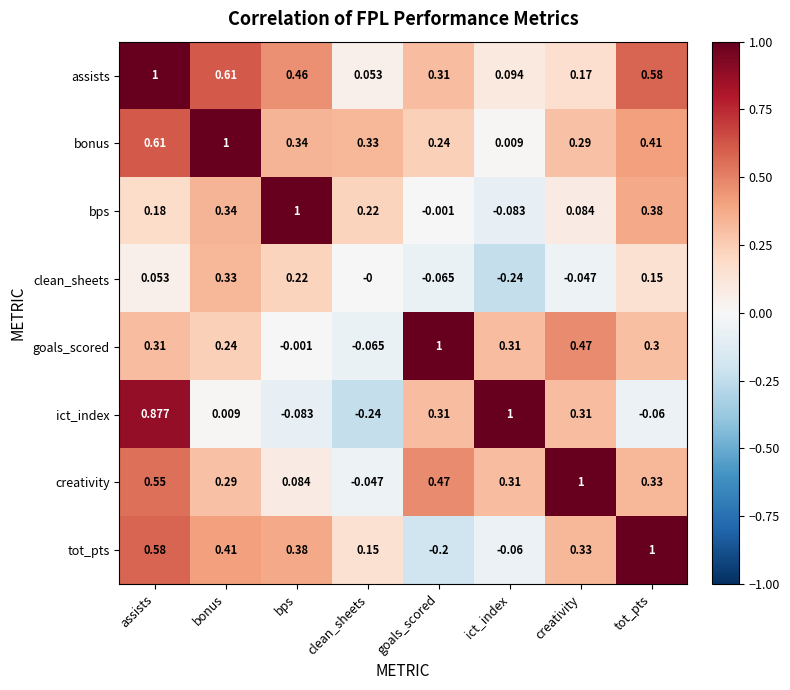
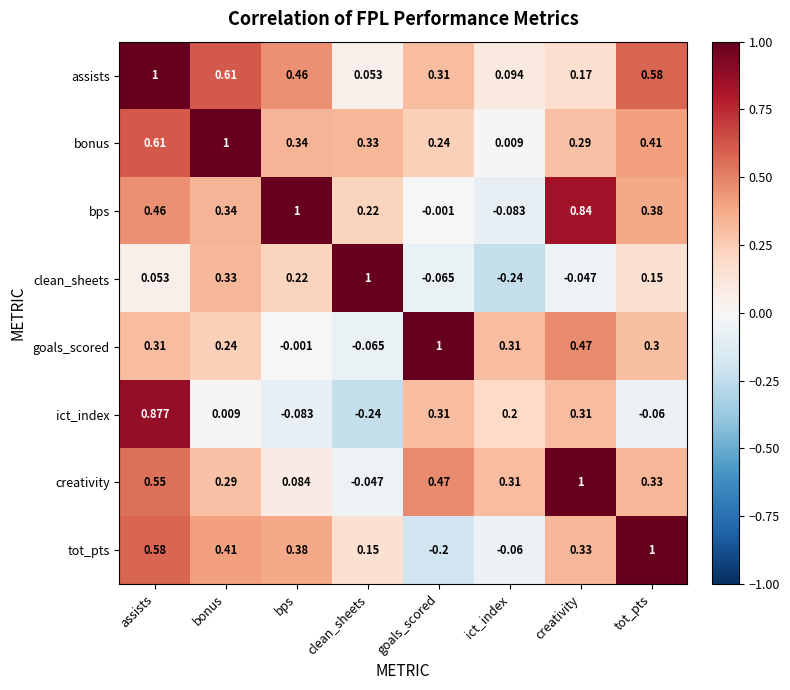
bps, assists: 0.18 -> 0.46
bps, creativity: 0.084 -> 0.84
clean_sheets, clean_sheets: -0 -> 1
ict_index, ict_index: 1 -> 0.2
